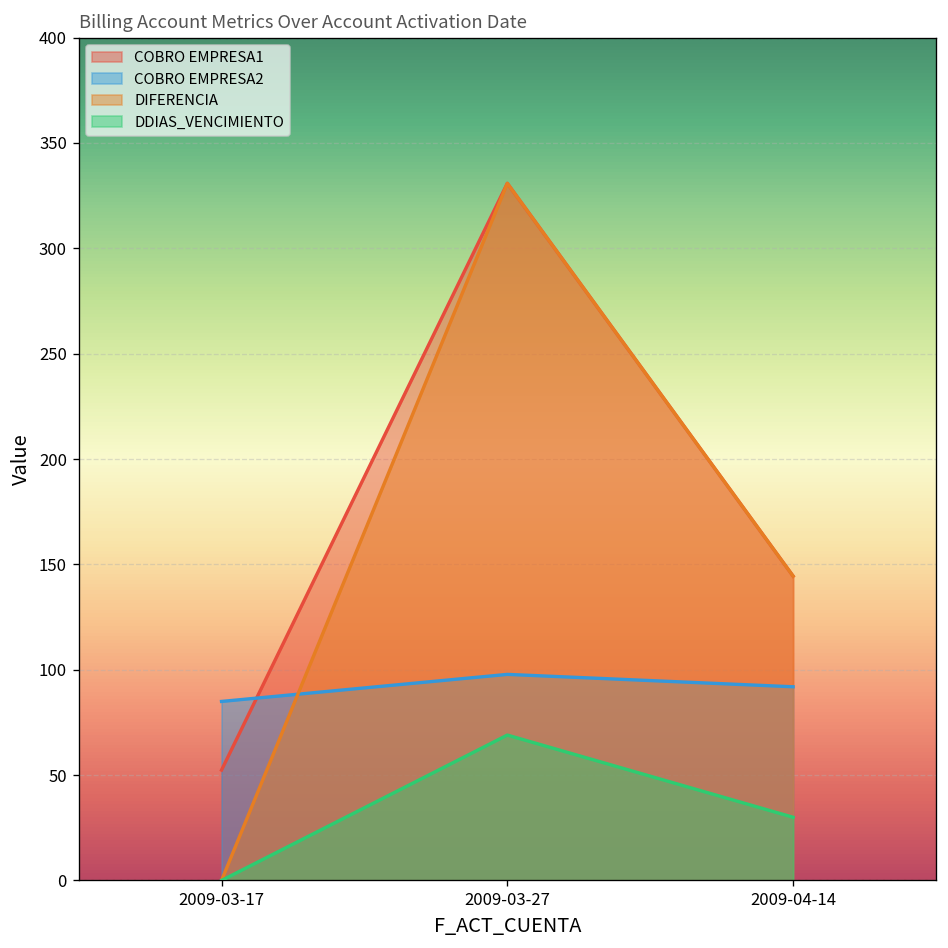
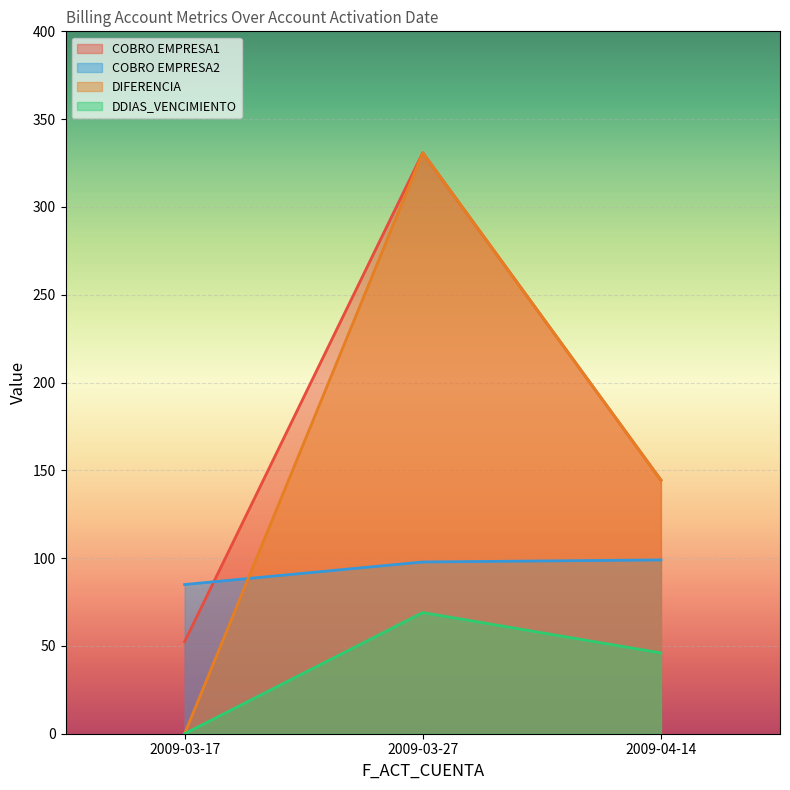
COBRO EMPRESA2, 2009-04-14: 92 -> 99
DDIAS_VENCIMIENTO, 2009-04-14: 30 -> 46
